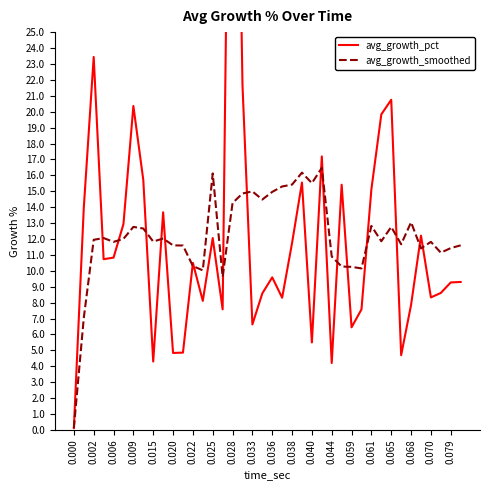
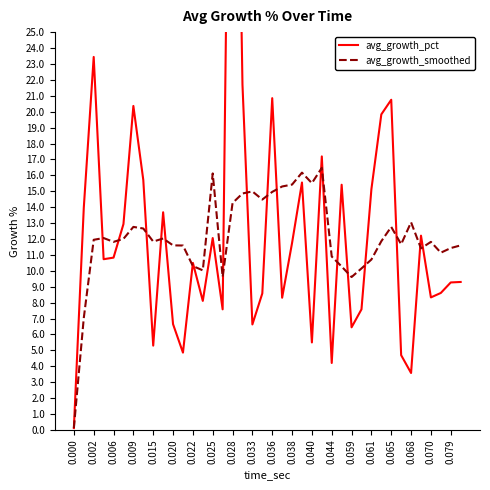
avg_growth_pct, 0.015: 4.3 -> 5.3
avg_growth_pct, 0.020: 4.8 -> 6.7
avg_growth_pct, 0.036: 9.6 -> 20.9
avg_growth_smoothed, 0.059: 10.3 -> 9.6
avg_growth_smoothed, 0.061: 12.8 -> 10.7
avg_growth_pct, 0.068: 7.9 -> 3.6
